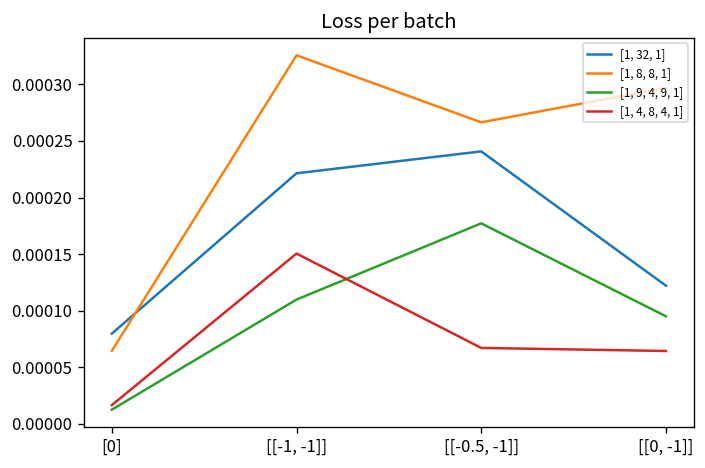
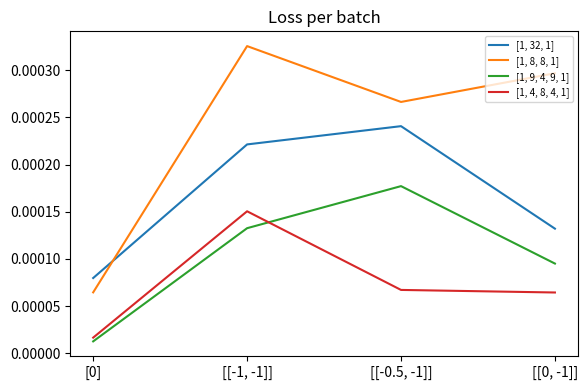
[1, 9, 4, 9, 1], [[-1, -1]]: 0.00011 -> 0.00013
[1, 32, 1], [[0, -1]]: 0.00012 -> 0.00013
